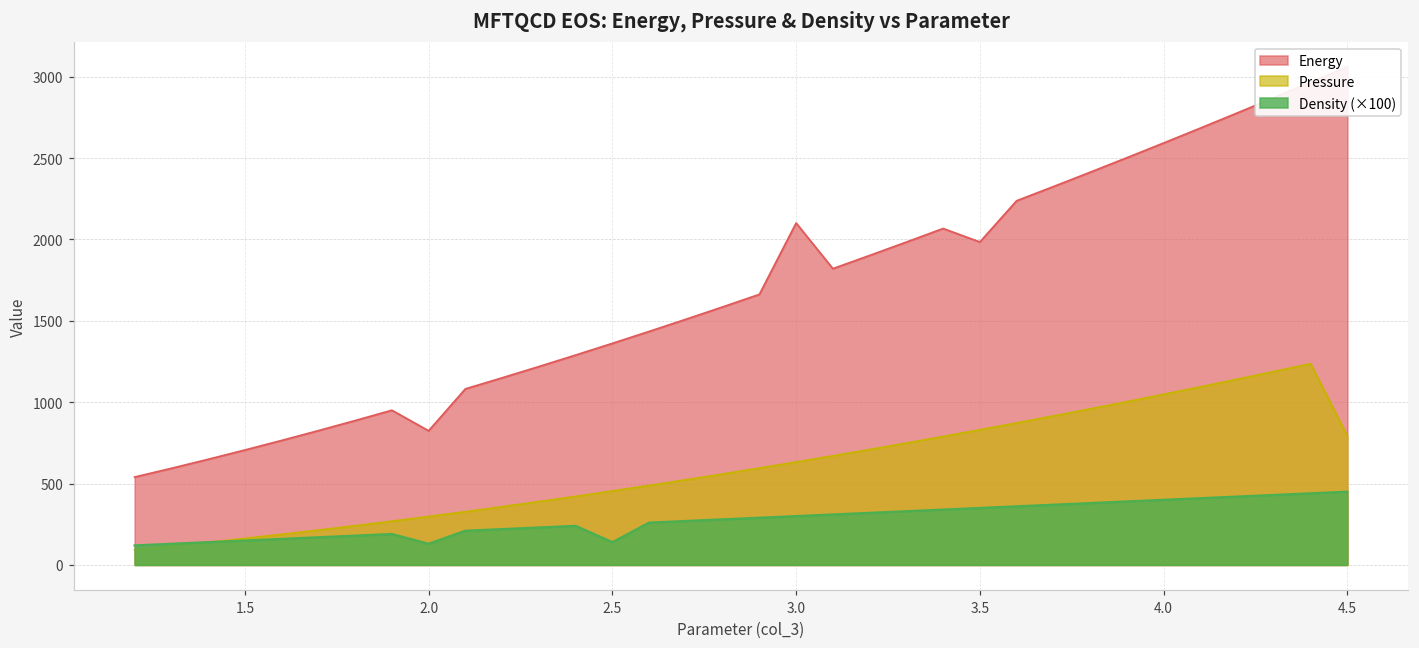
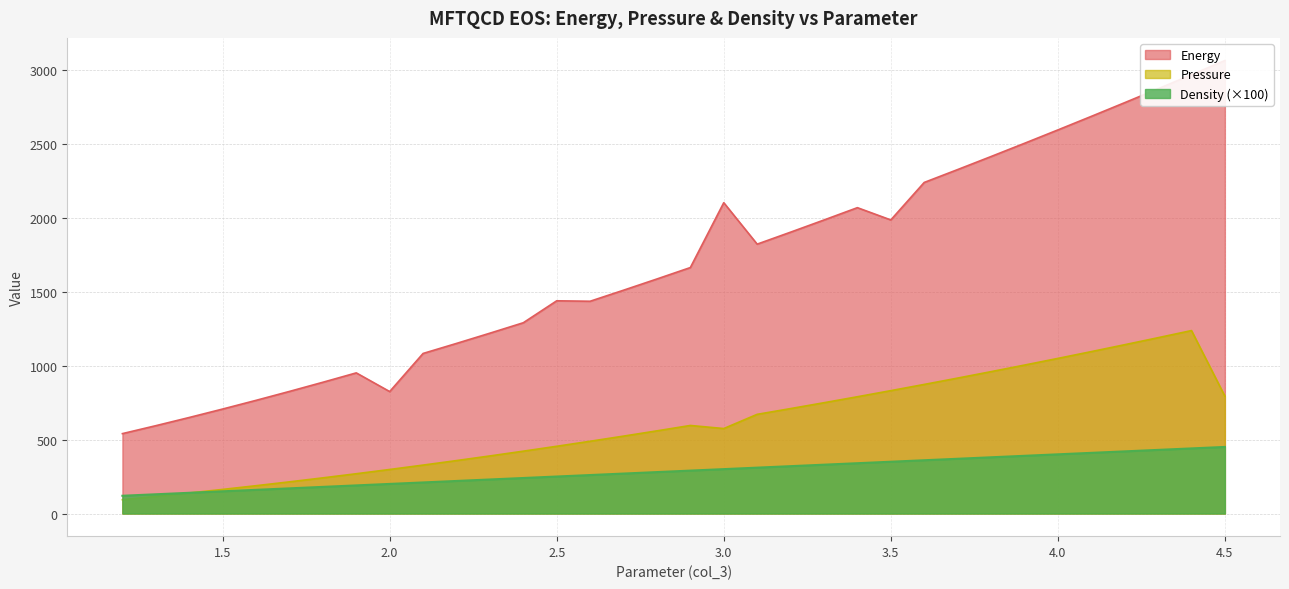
Density (×100), 2.0: 130 -> 200
Energy, 2.5: 1360 -> 1440
Density (×100), 2.5: 140 -> 250
Pressure, 3.0: 630 -> 570
